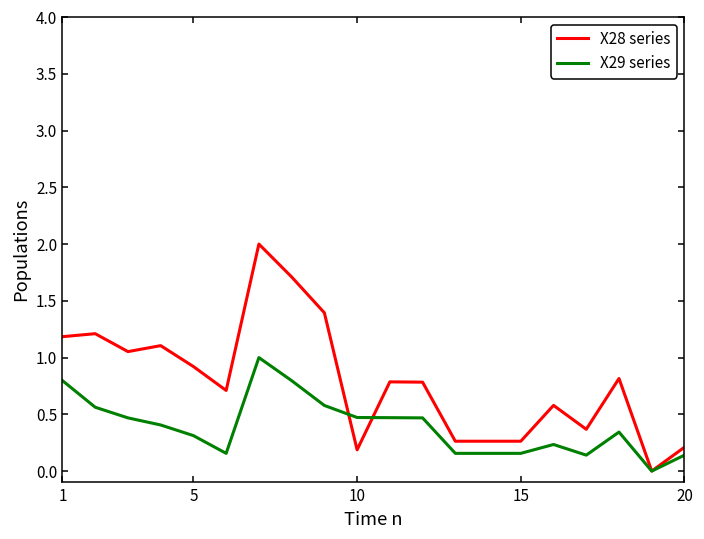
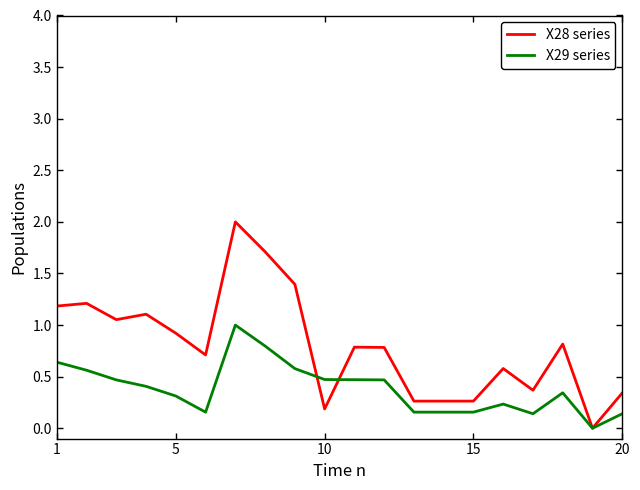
X29 series, 1: 0.80 -> 0.64
X28 series, 20: 0.21 -> 0.34
